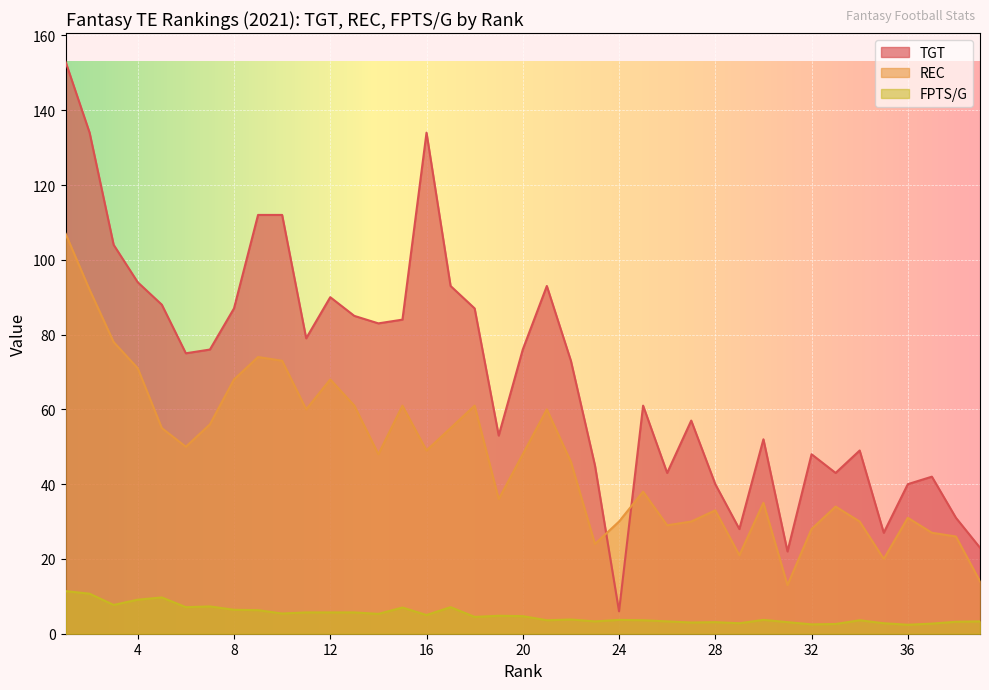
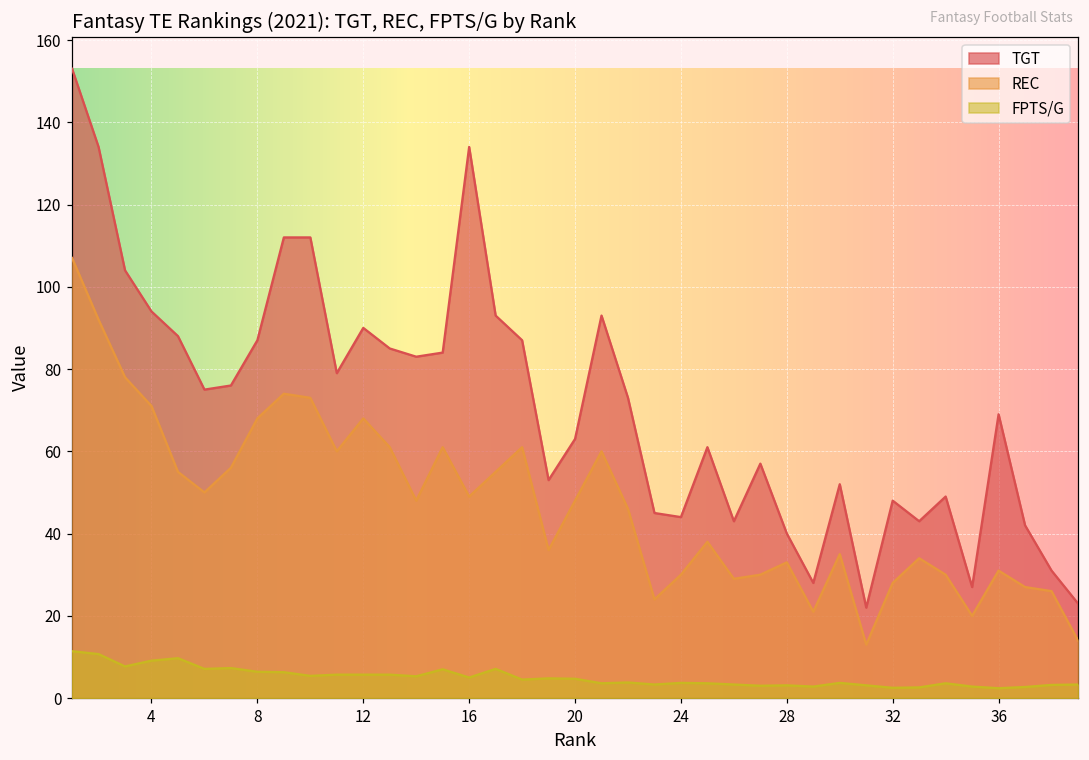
TGT, 20: 76 -> 63
TGT, 24: 6 -> 44
TGT, 36: 40 -> 69
